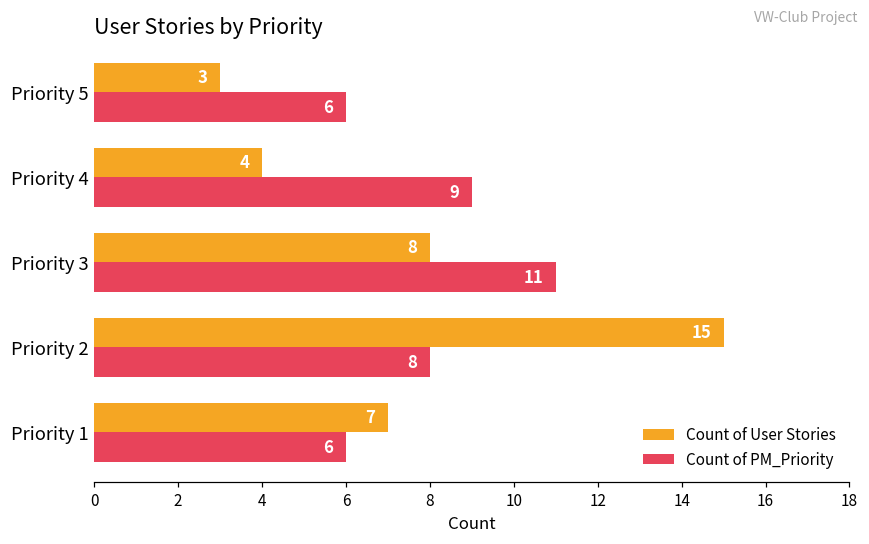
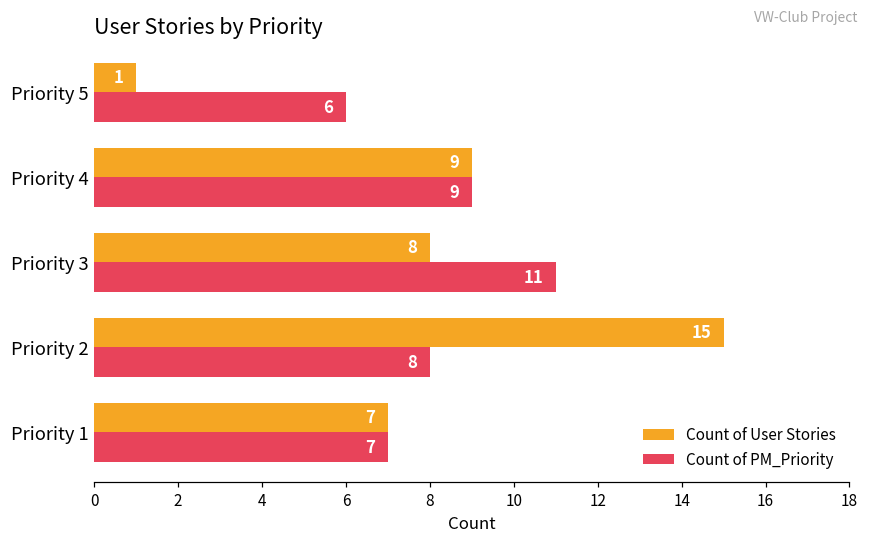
Count of User Stories, Priority 5: 3 -> 1
Count of User Stories, Priority 4: 4 -> 9
Count of PM_Priority, Priority 1: 6 -> 7
